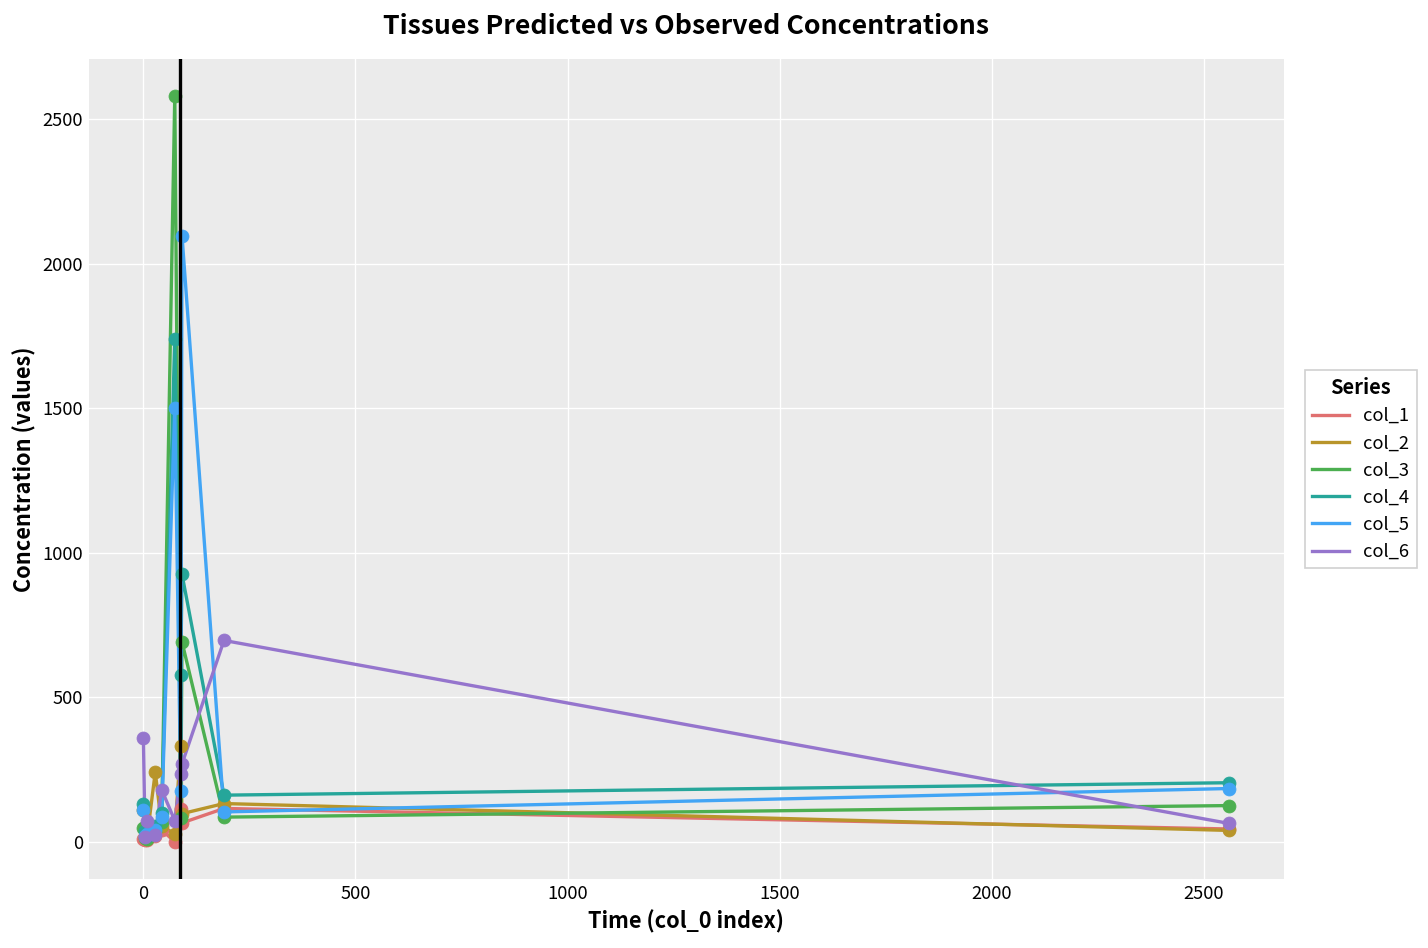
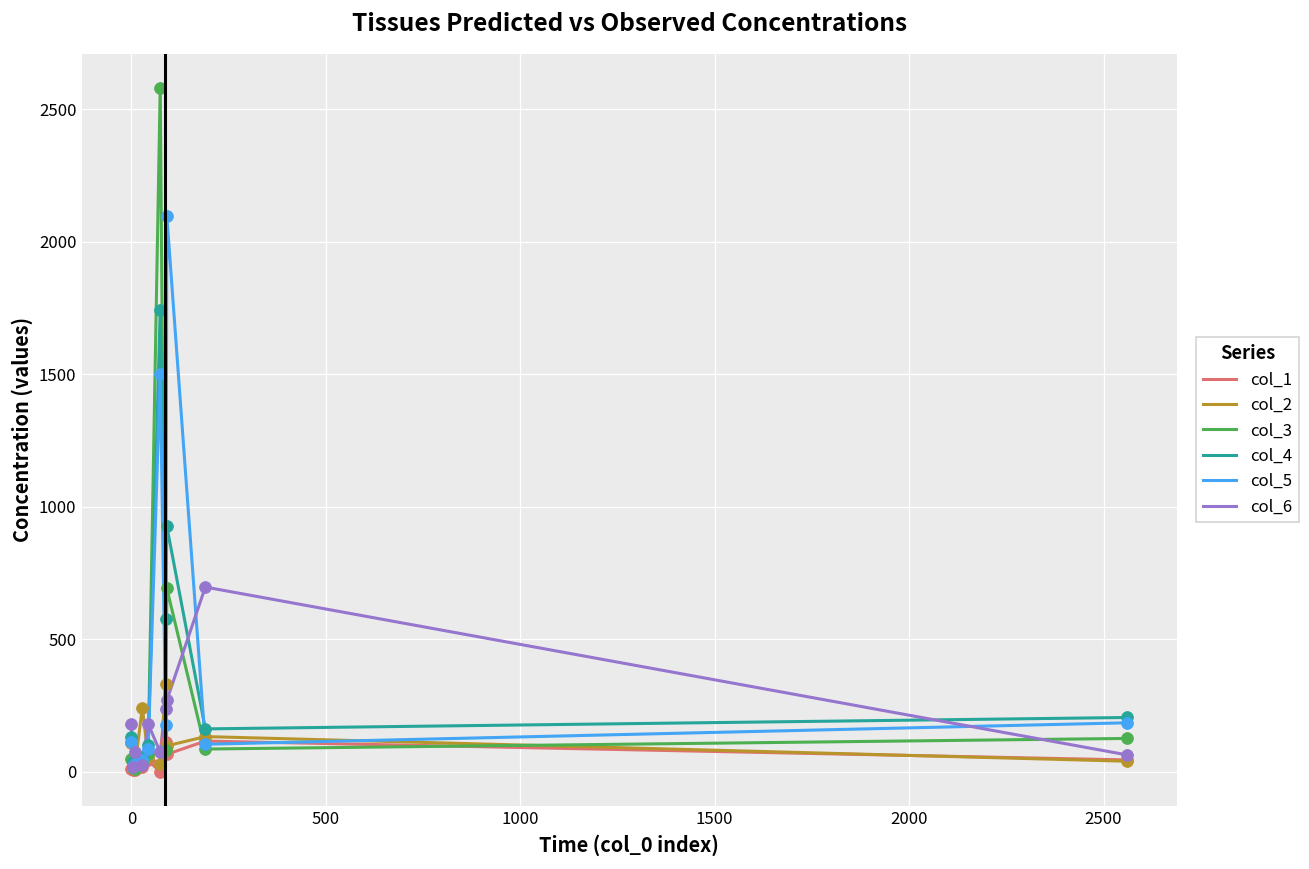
col_6, 0: 360 -> 180
